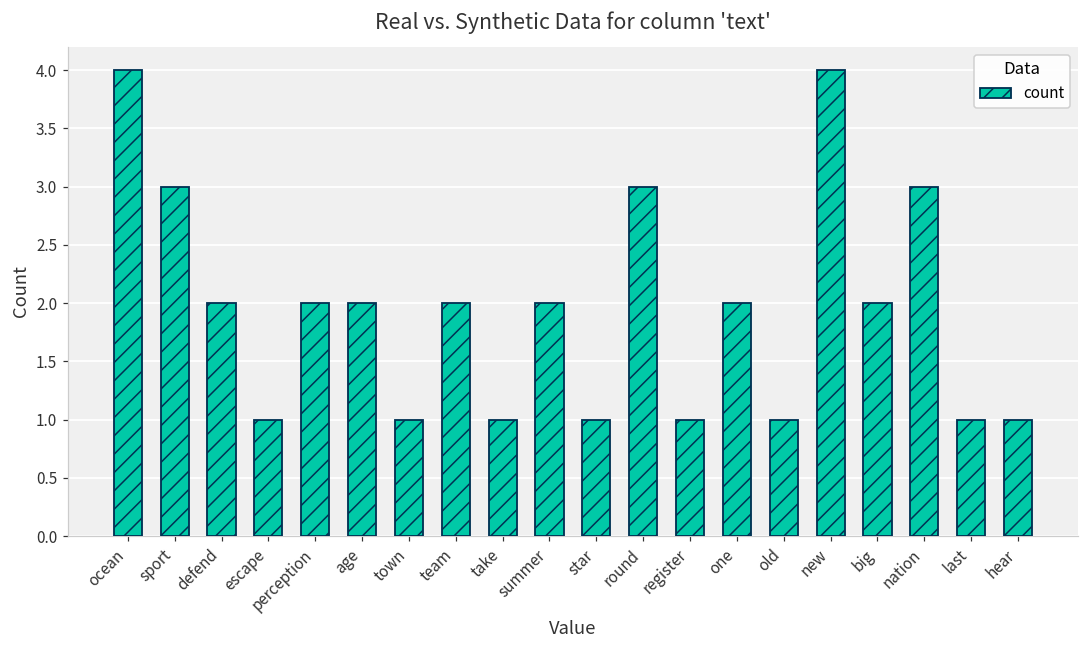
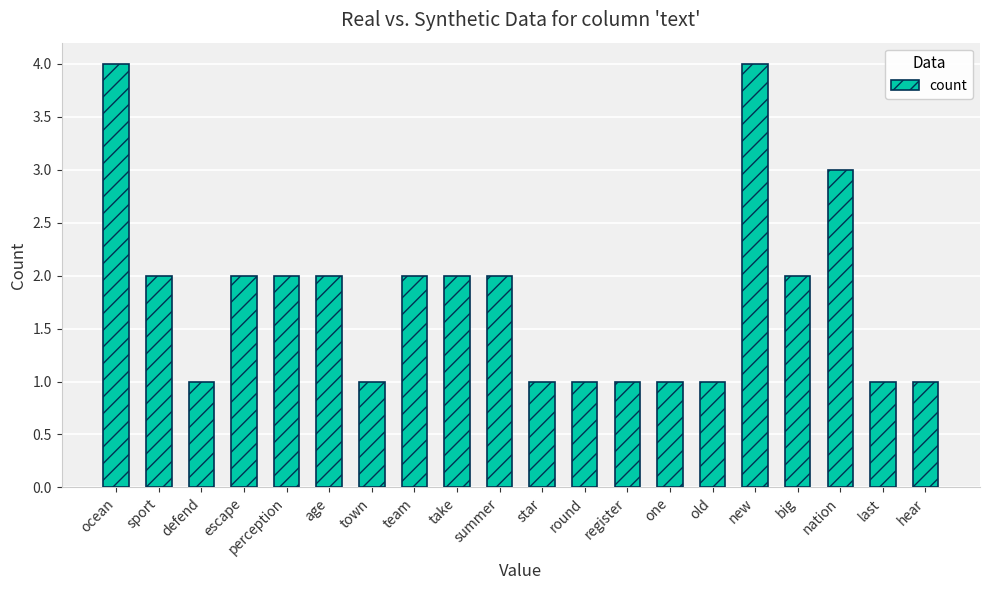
sport: 3 -> 2
defend: 2 -> 1
escape: 1 -> 2
take: 1 -> 2
round: 3 -> 1
one: 2 -> 1
